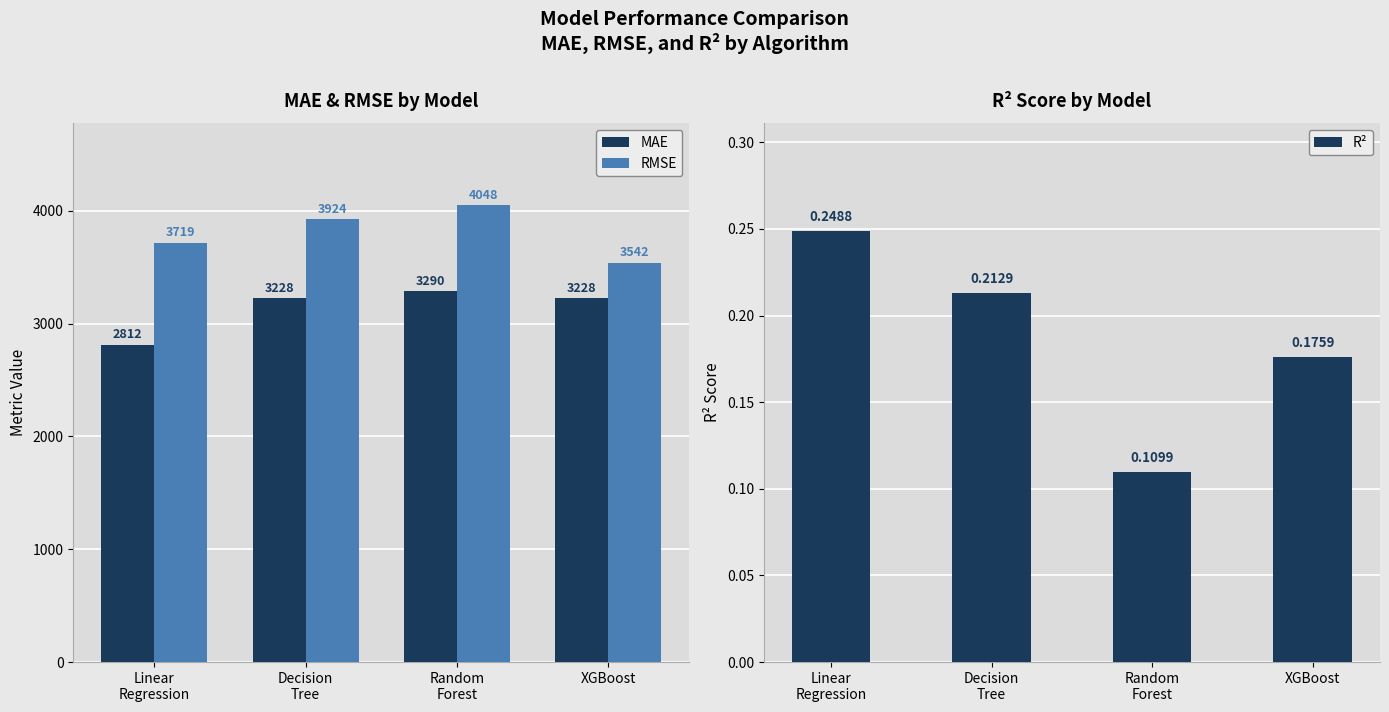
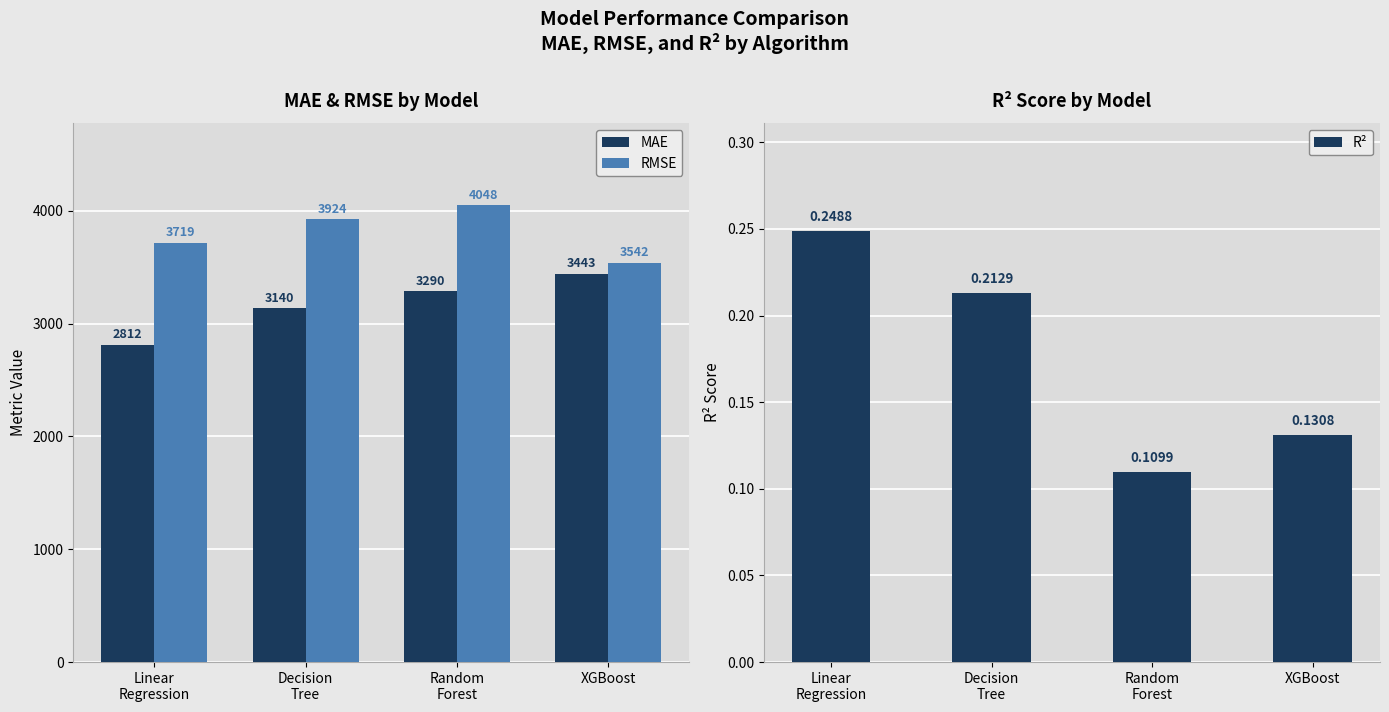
MAE & RMSE by Model, MAE, Decision Tree: 3228 -> 3140
MAE & RMSE by Model, MAE, XGBoost: 3228 -> 3443
R² Score by Model, XGBoost: 0.1759 -> 0.1308
